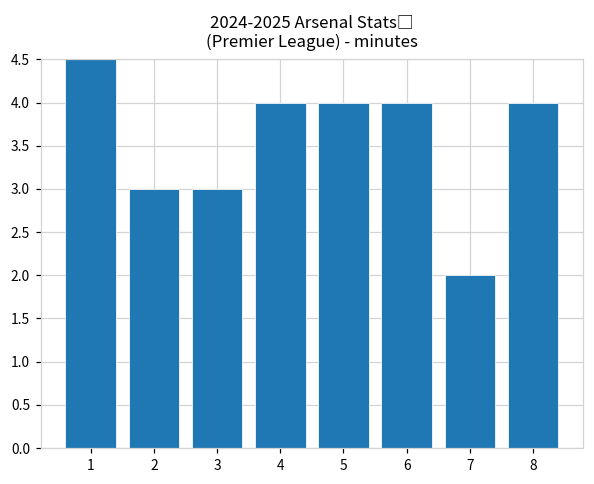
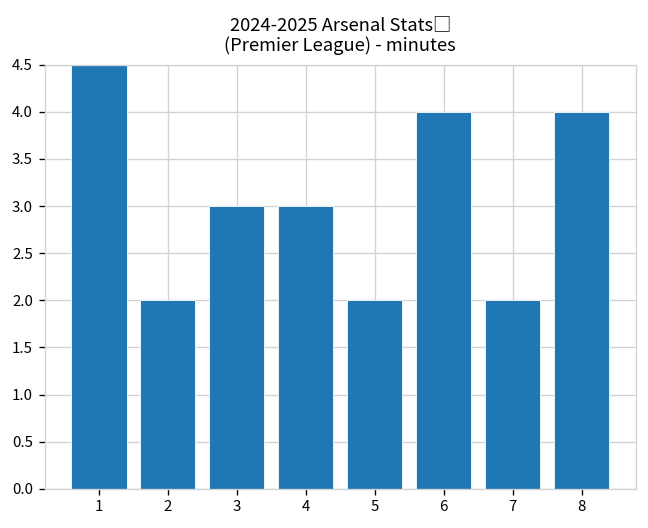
2: 3 -> 2
4: 4 -> 3
5: 4 -> 2
